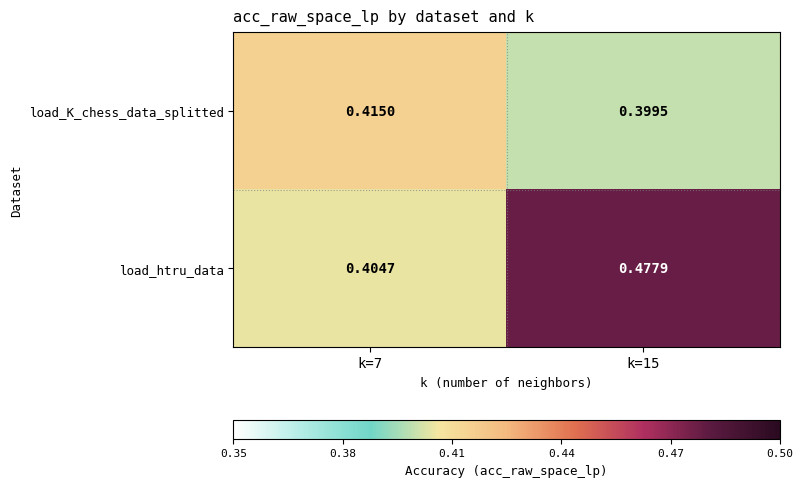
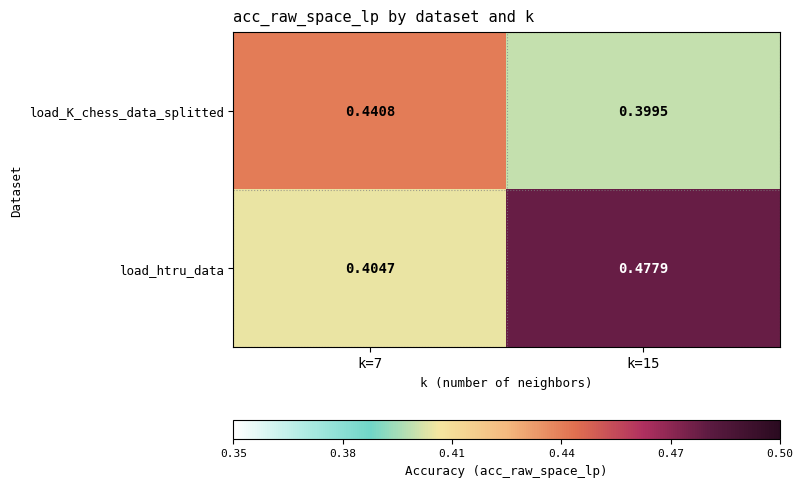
load_K_chess_data_splitted, k=7: 0.4150 -> 0.4408
